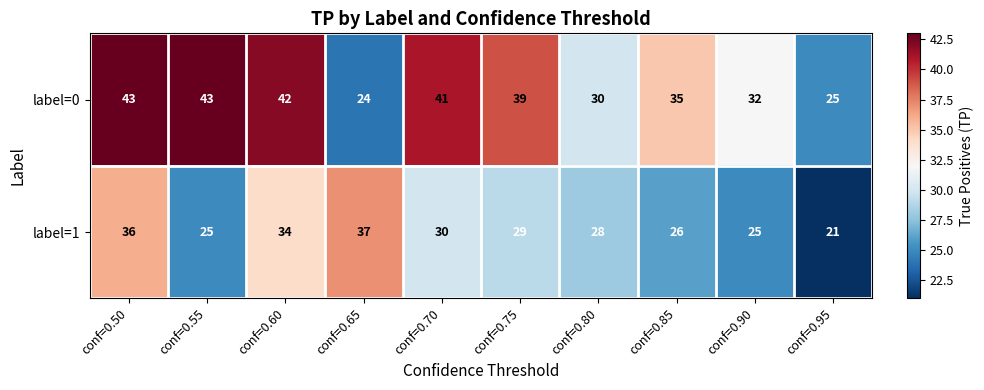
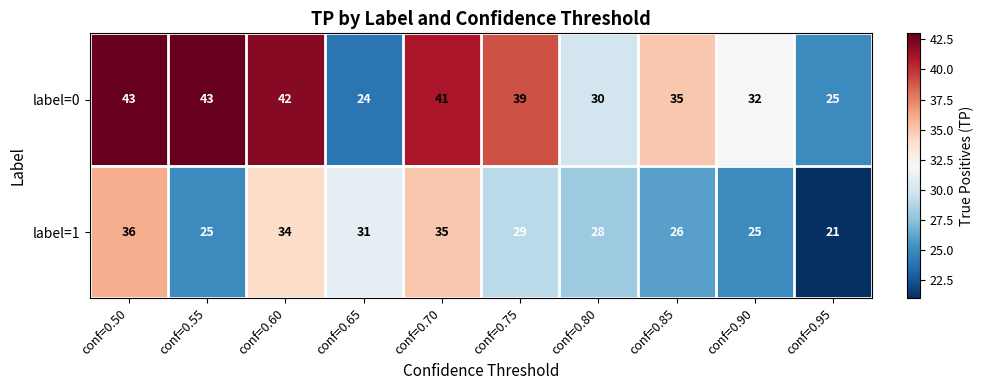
label=1, conf=0.65: 37 -> 31
label=1, conf=0.70: 30 -> 35
